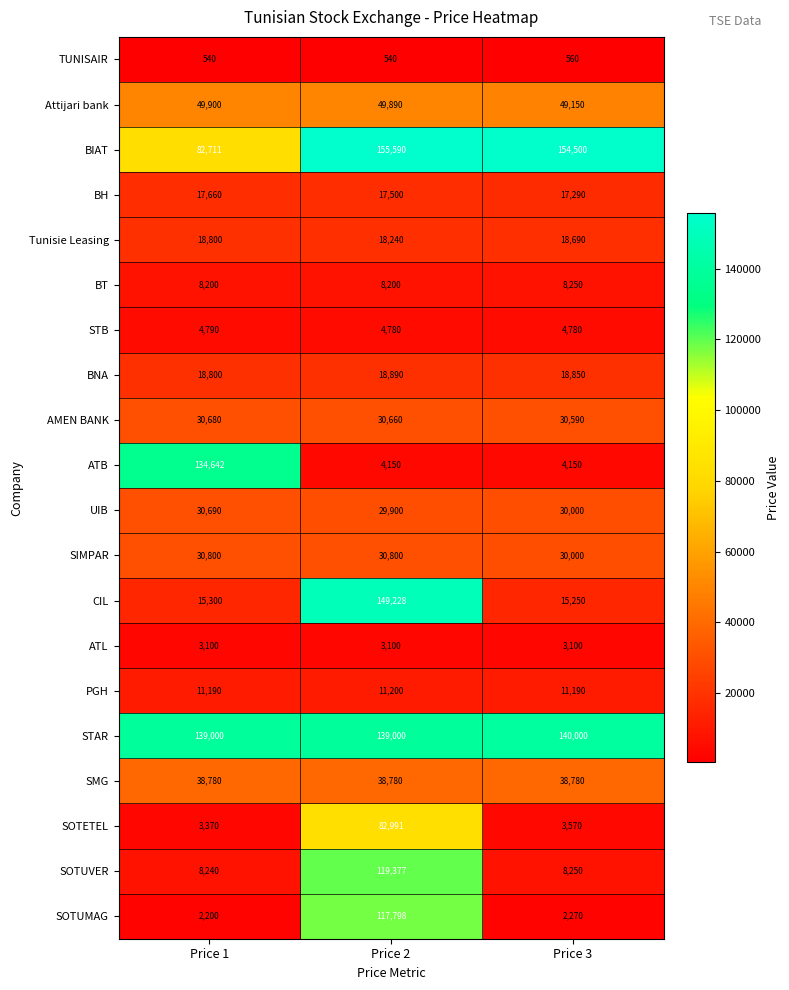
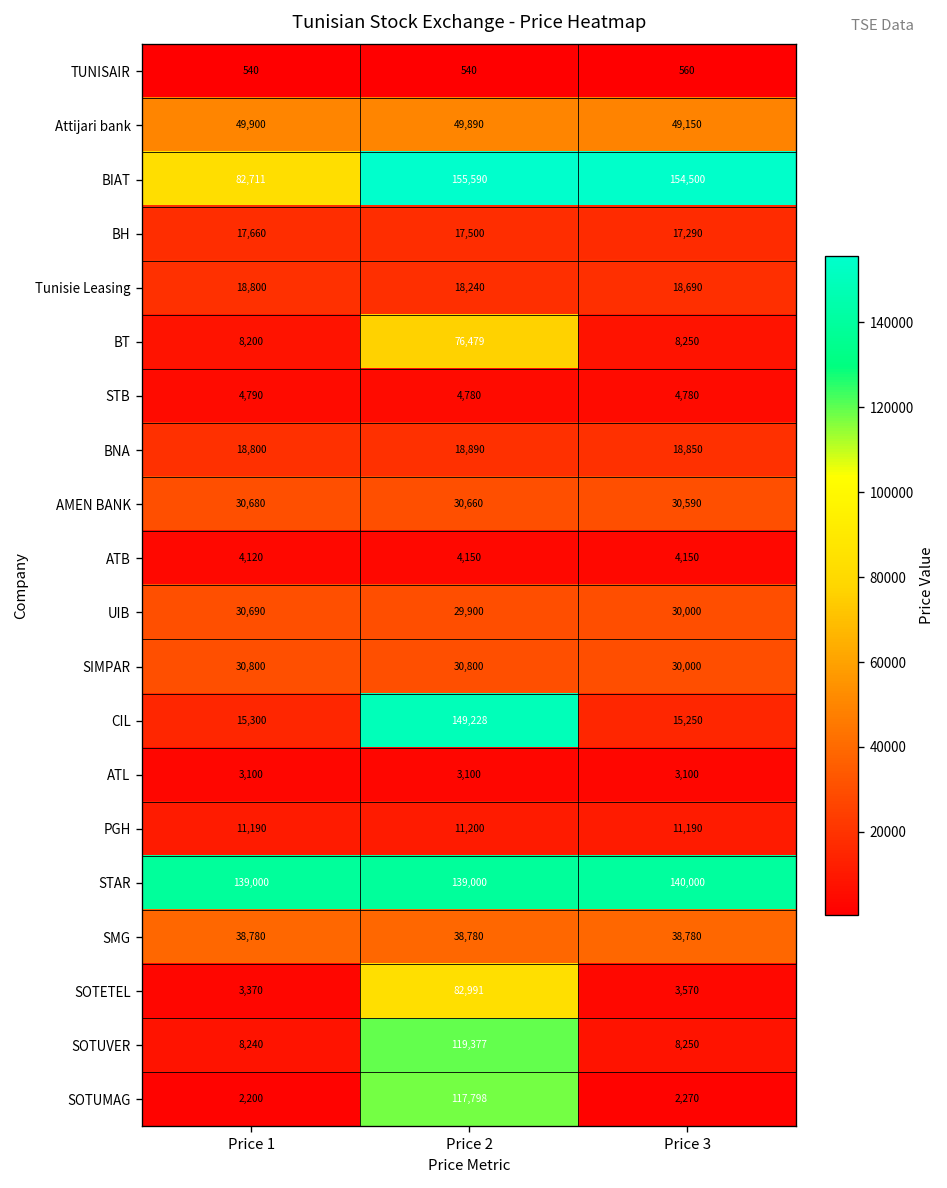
BT, Price 2: 8,200 -> 76,479
ATB, Price 1: 134,642 -> 4,120
